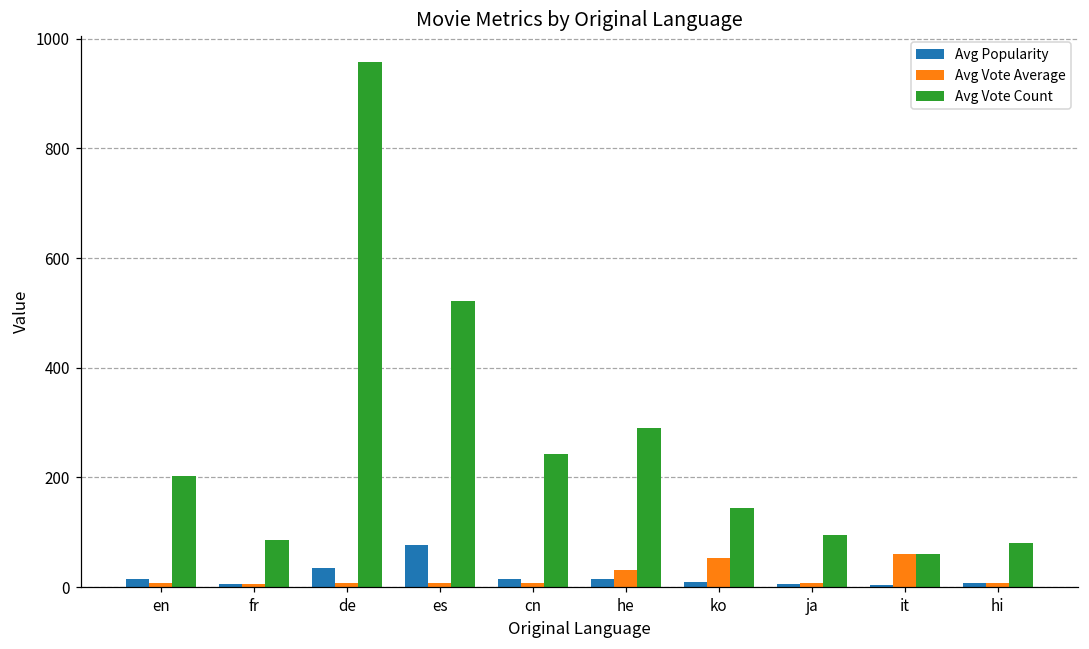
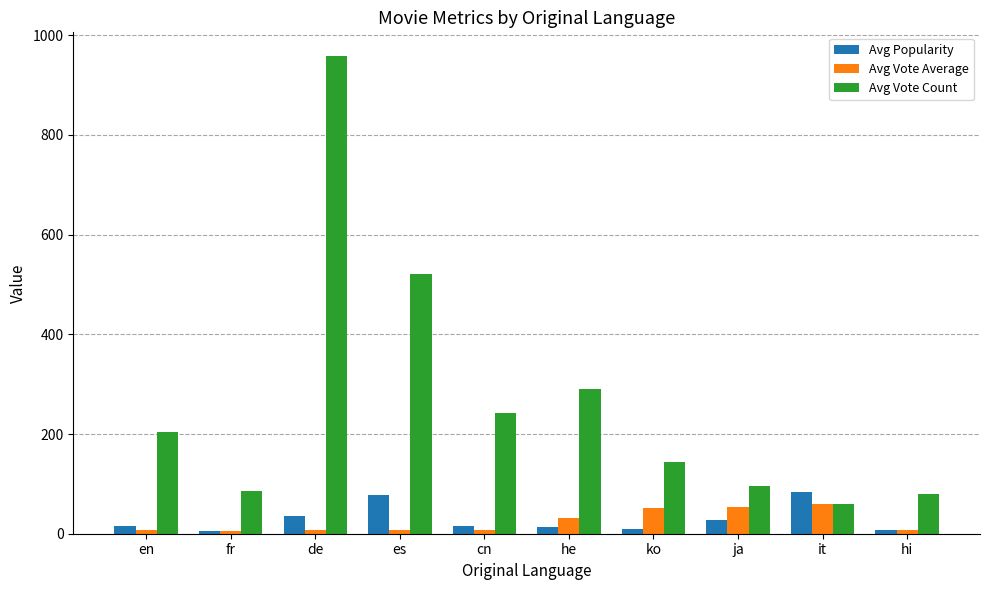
Avg Popularity, ja: 10 -> 30
Avg Vote Average, ja: 10 -> 50
Avg Popularity, it: 0 -> 80
